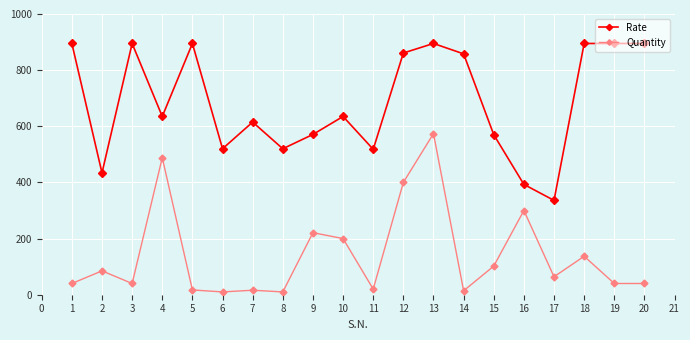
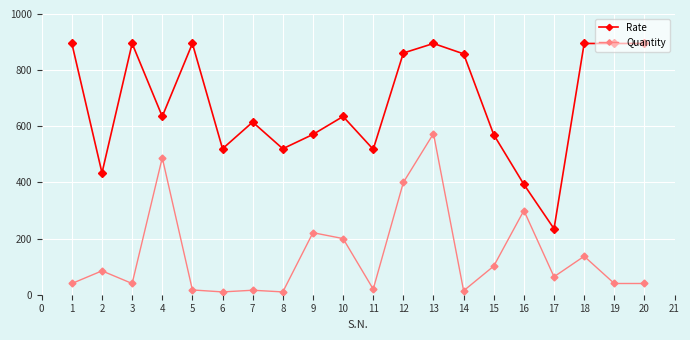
Rate, 17: 340 -> 240
